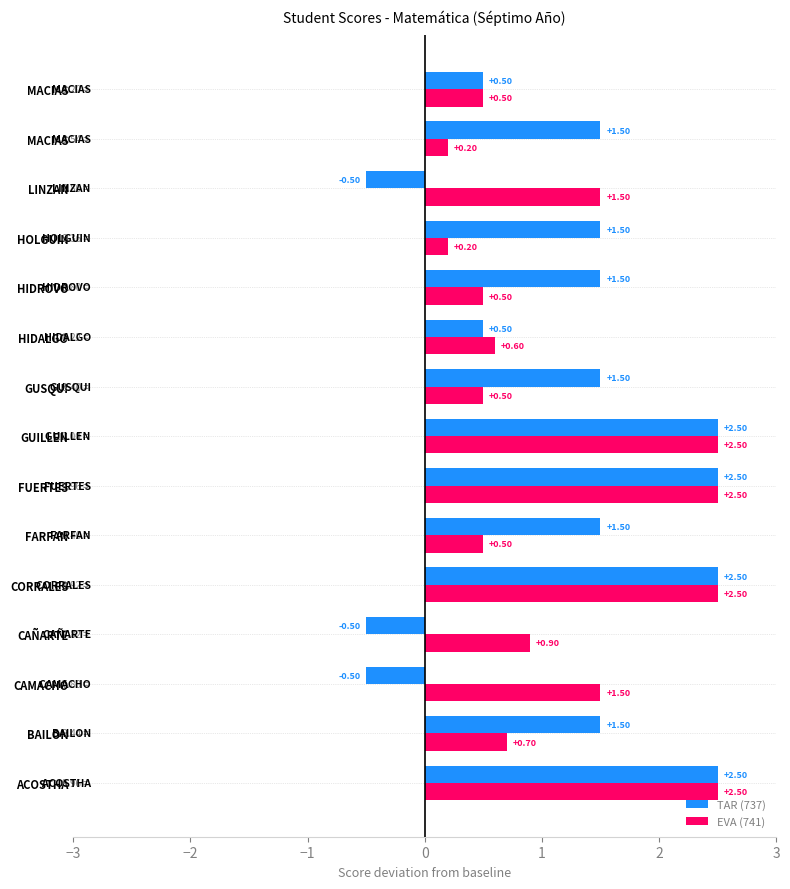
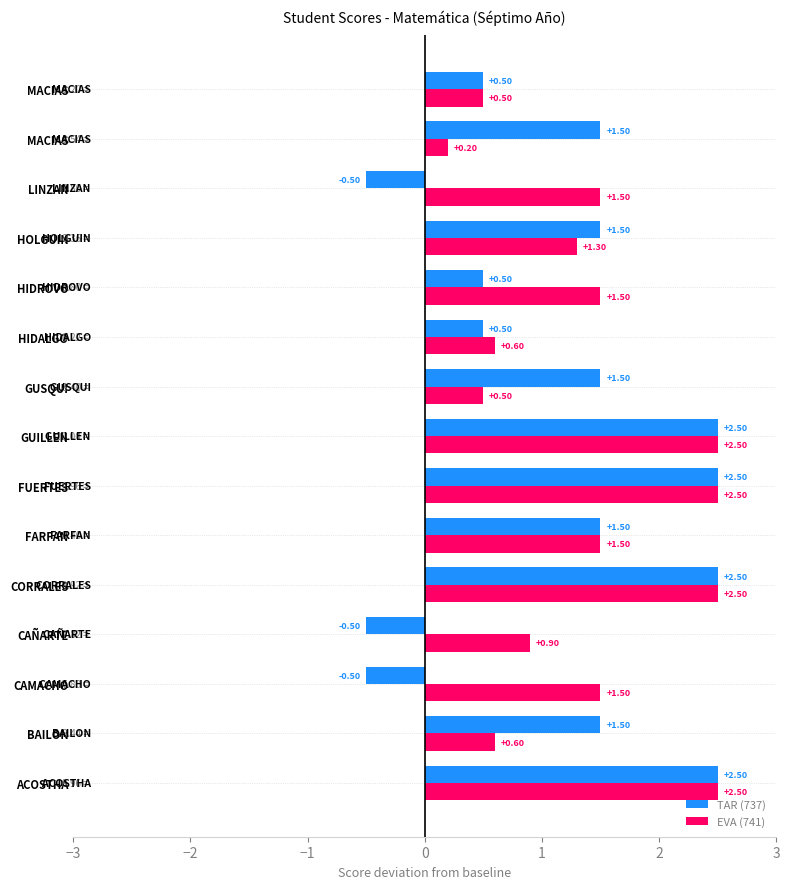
EVA (741), HOLGUIN: +0.20 -> +1.30
TAR (737), HIDROVO: +1.50 -> +0.50
EVA (741), HIDROVO: +0.50 -> +1.50
EVA (741), FARFAN: +0.50 -> +1.50
EVA (741), BAILON: +0.70 -> +0.60
